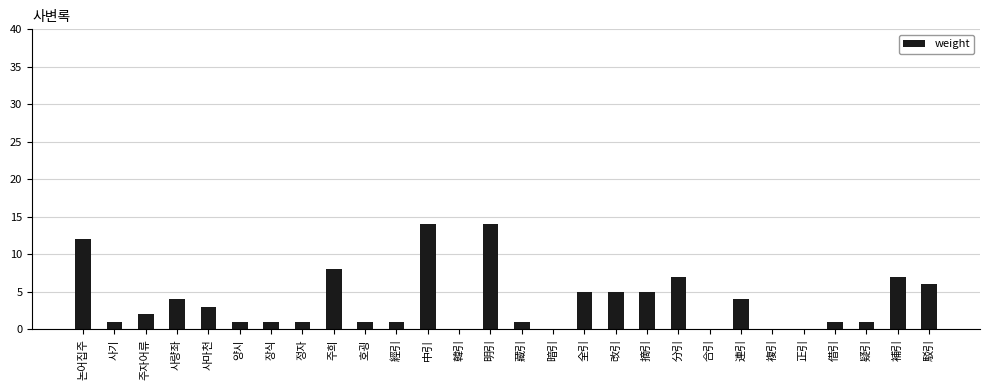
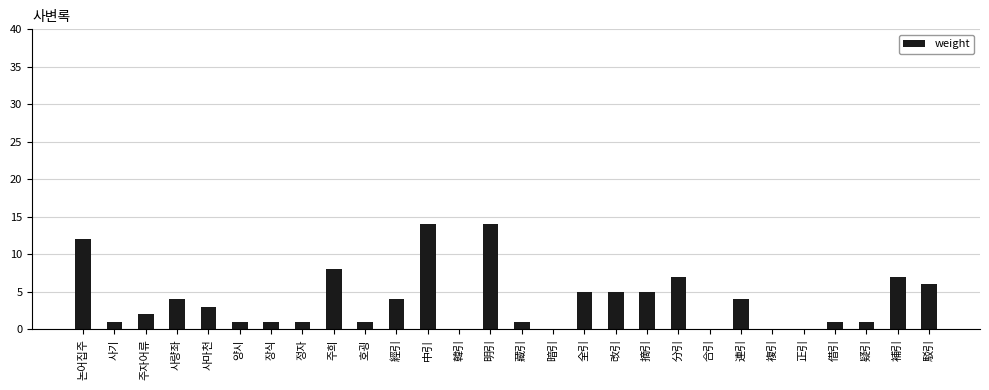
經引: 1 -> 4
